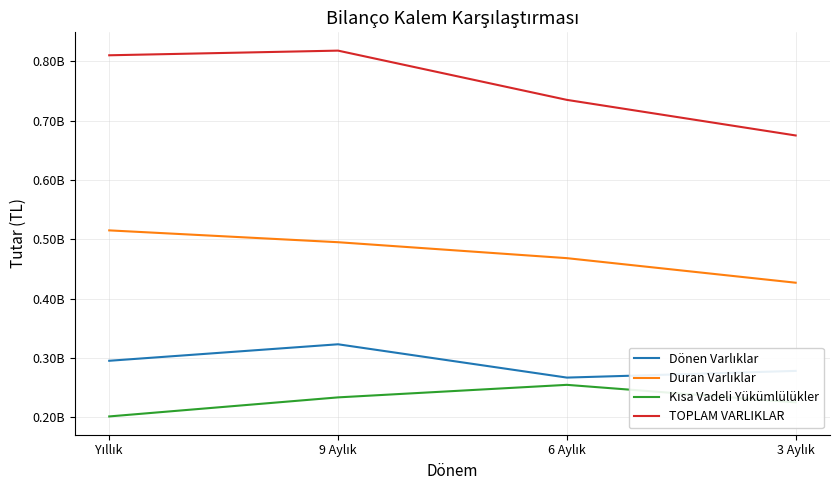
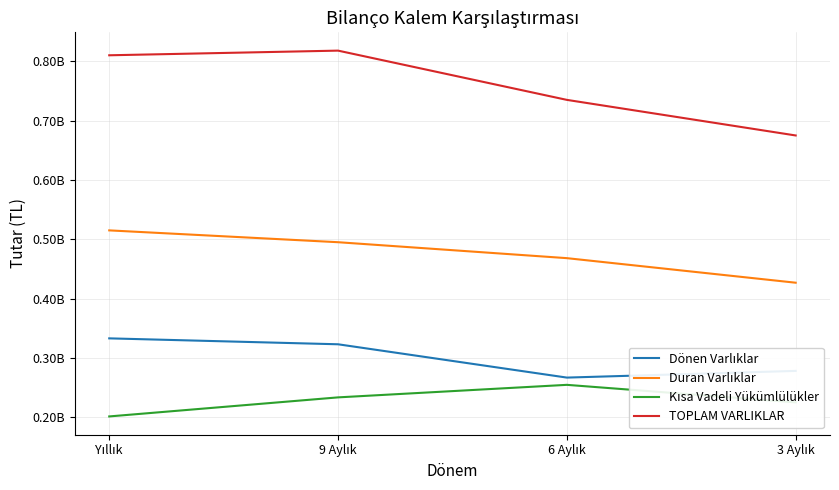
Dönen Varlıklar, Yıllık: 300000000 -> 330000000
